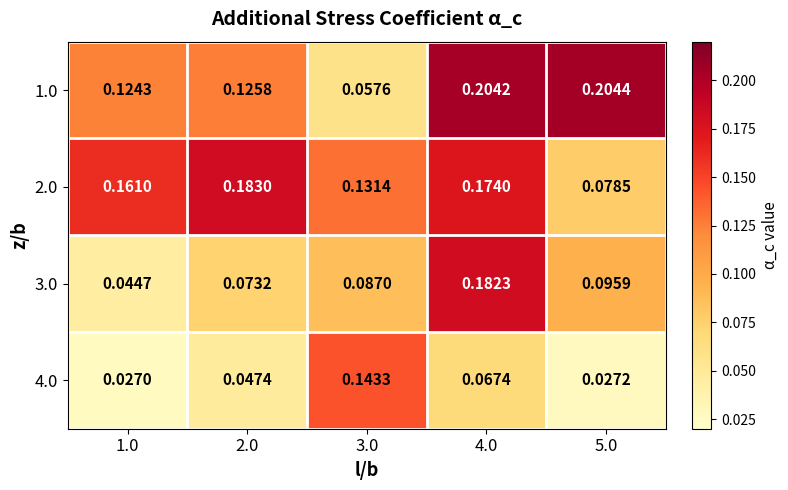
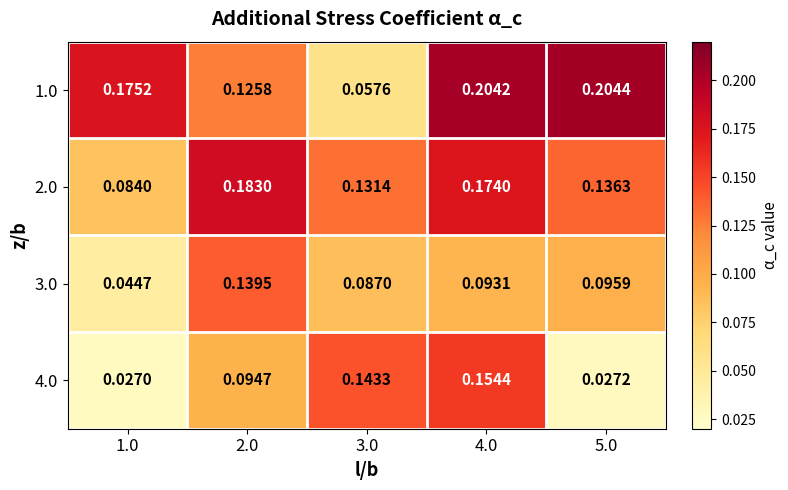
1.0, 1.0: 0.1243 -> 0.1752
2.0, 1.0: 0.1610 -> 0.0840
2.0, 5.0: 0.0785 -> 0.1363
3.0, 2.0: 0.0732 -> 0.1395
3.0, 4.0: 0.1823 -> 0.0931
4.0, 2.0: 0.0474 -> 0.0947
4.0, 4.0: 0.0674 -> 0.1544
